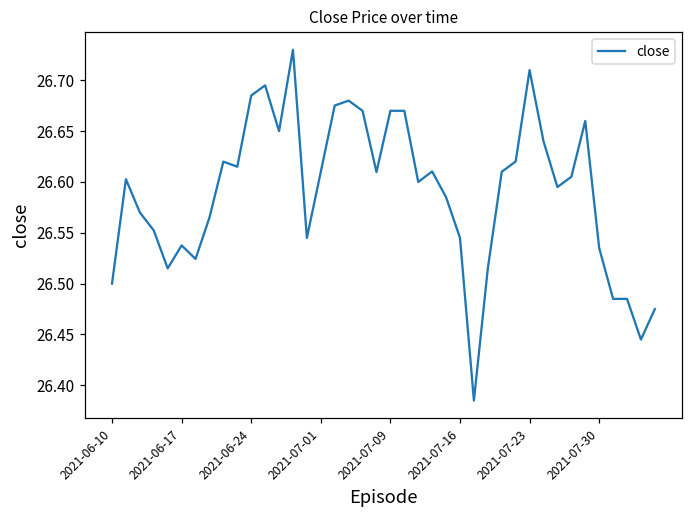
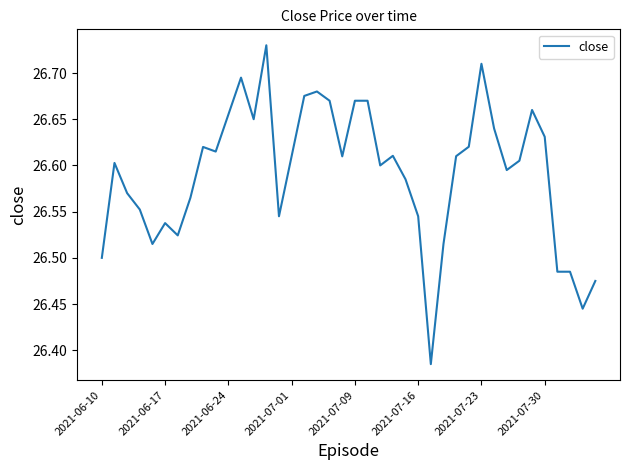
2021-06-24: 26.69 -> 26.66
2021-07-30: 26.54 -> 26.63
